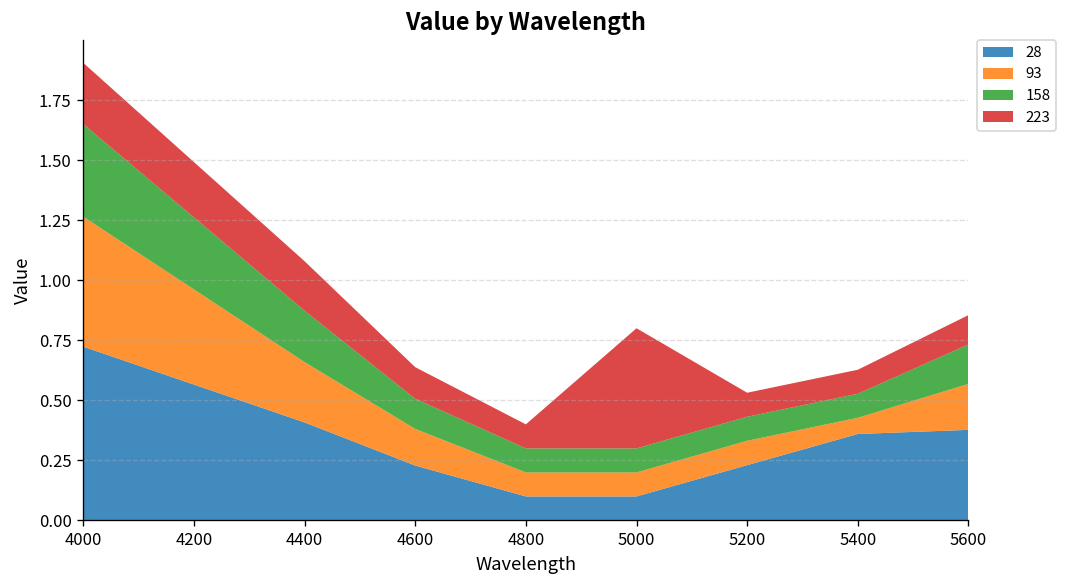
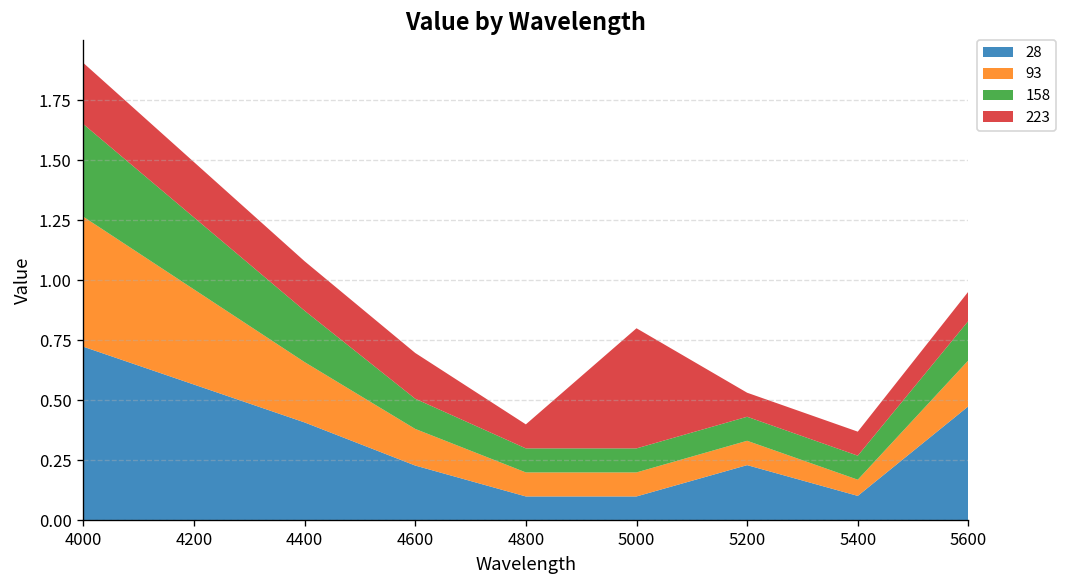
223, 4600: 0.13 -> 0.19
28, 5400: 0.36 -> 0.10
28, 5600: 0.38 -> 0.48
